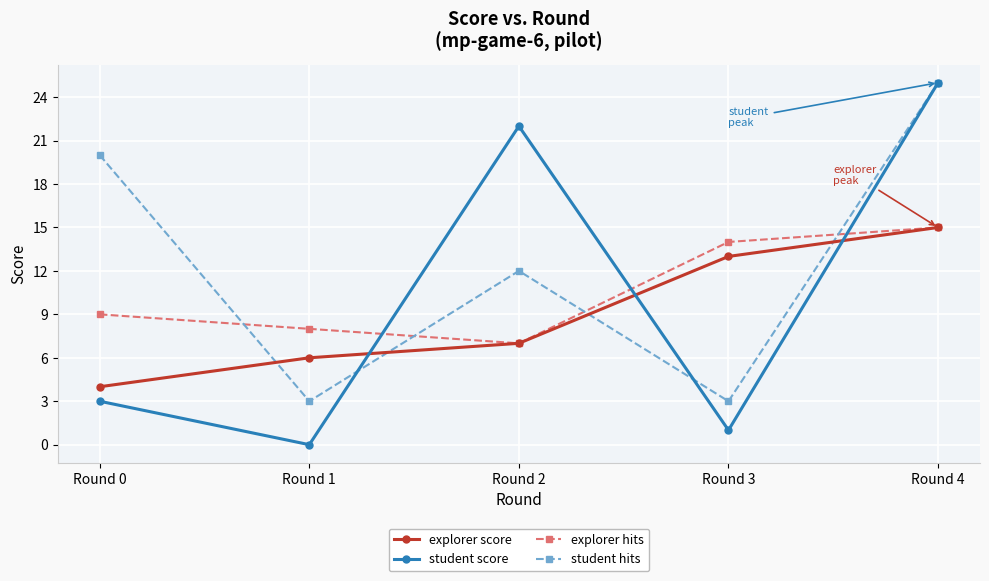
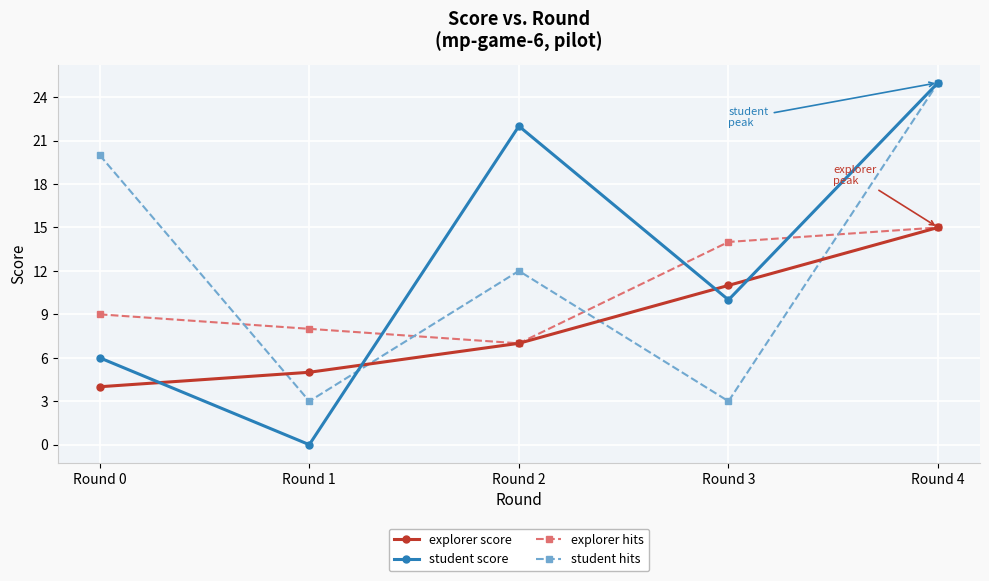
student score, Round 0: 3 -> 6
explorer score, Round 1: 6 -> 5
explorer score, Round 3: 13 -> 11
student score, Round 3: 1 -> 10
